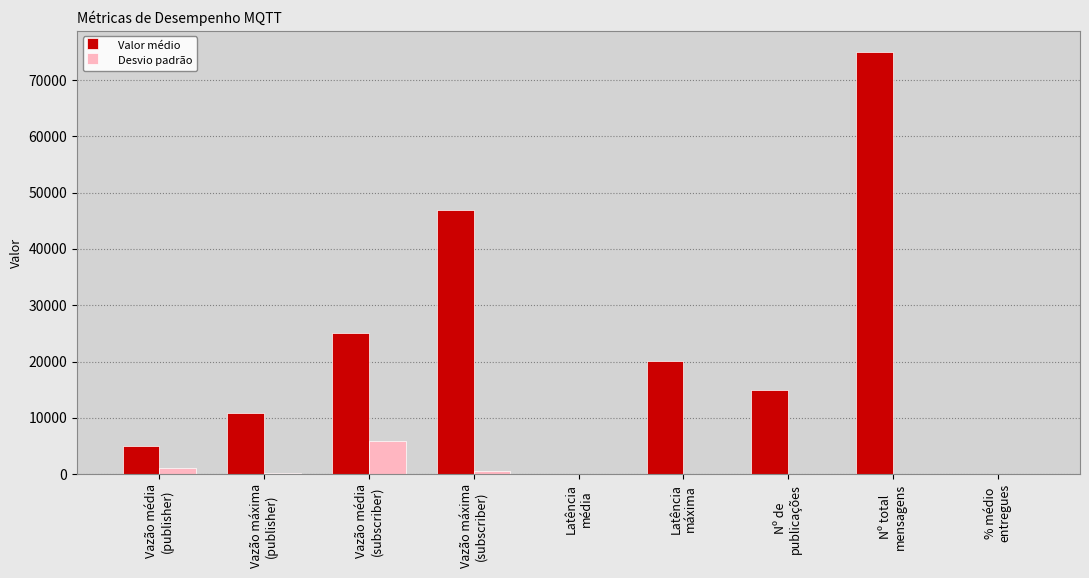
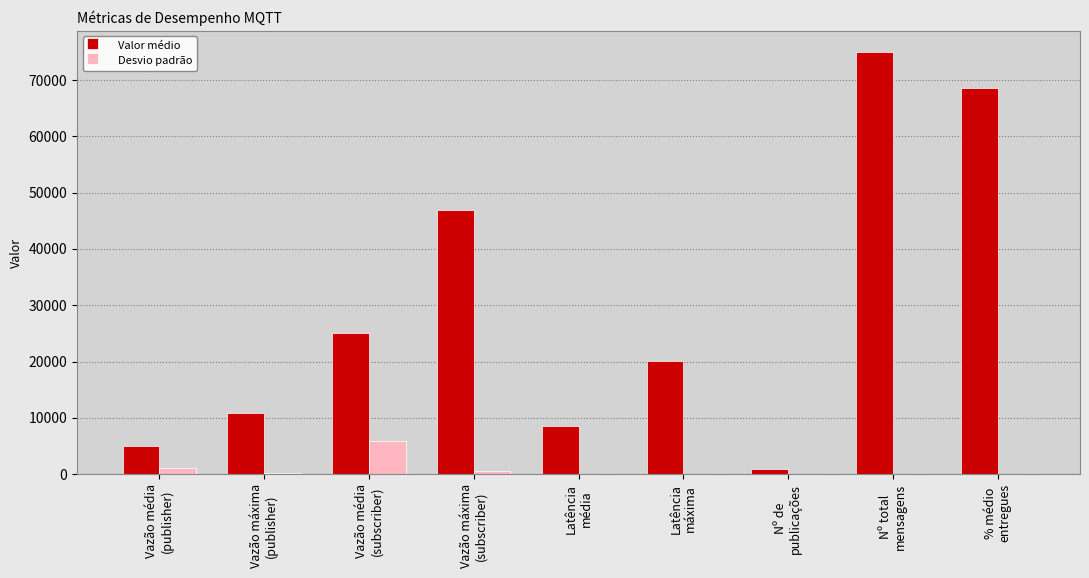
Valor médio, Latência média: 0 -> 9000
Valor médio, Nº de publicações: 15000 -> 1000
Valor médio, % médio entregues: 0 -> 69000
